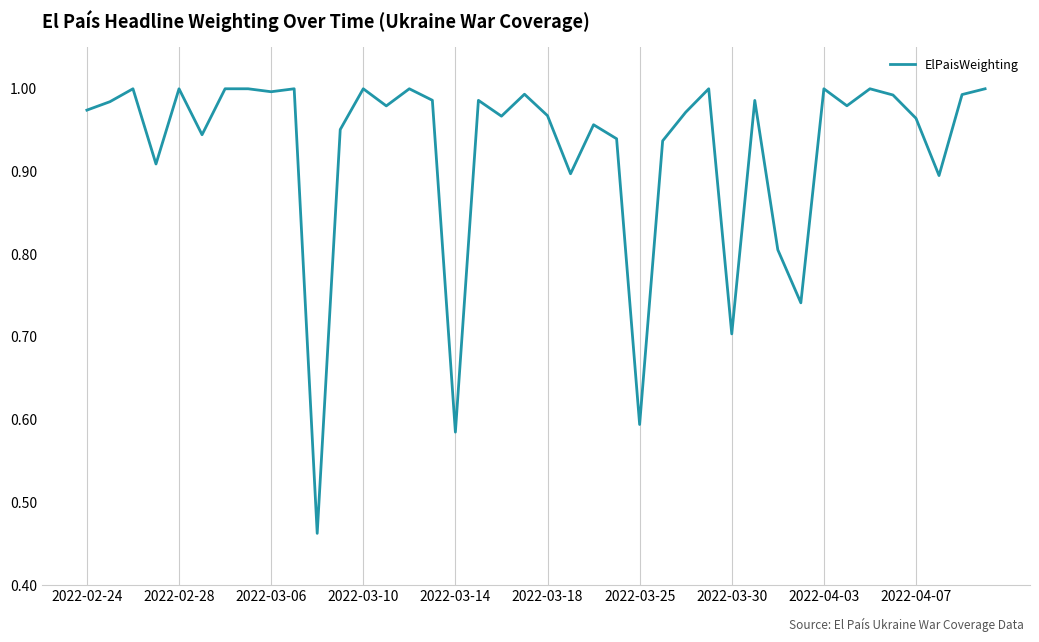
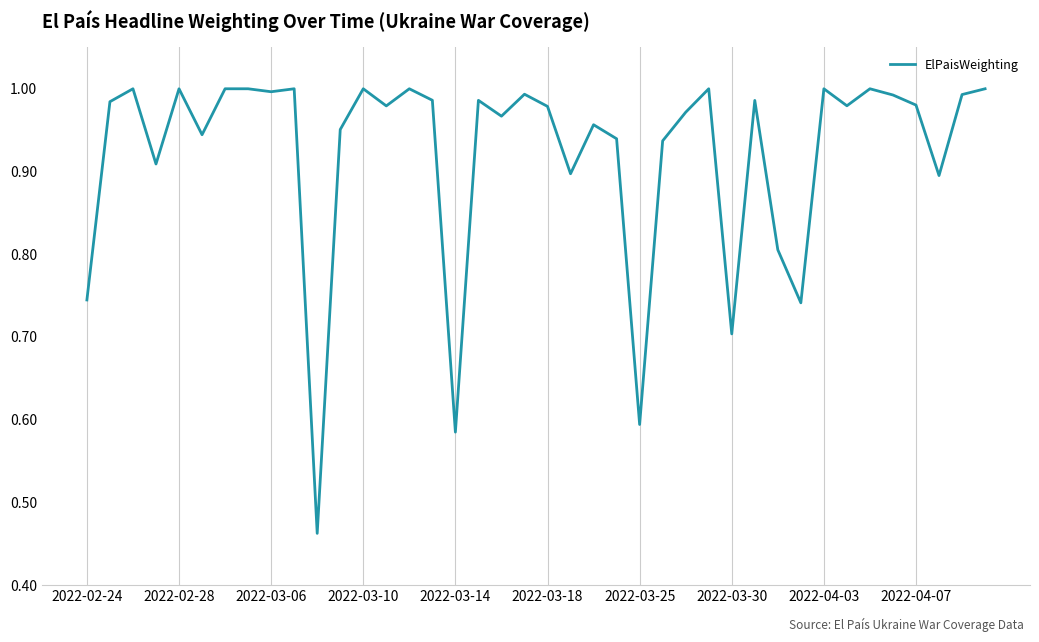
2022-02-24: 0.97 -> 0.74
2022-03-18: 0.97 -> 0.98
2022-04-07: 0.96 -> 0.98
